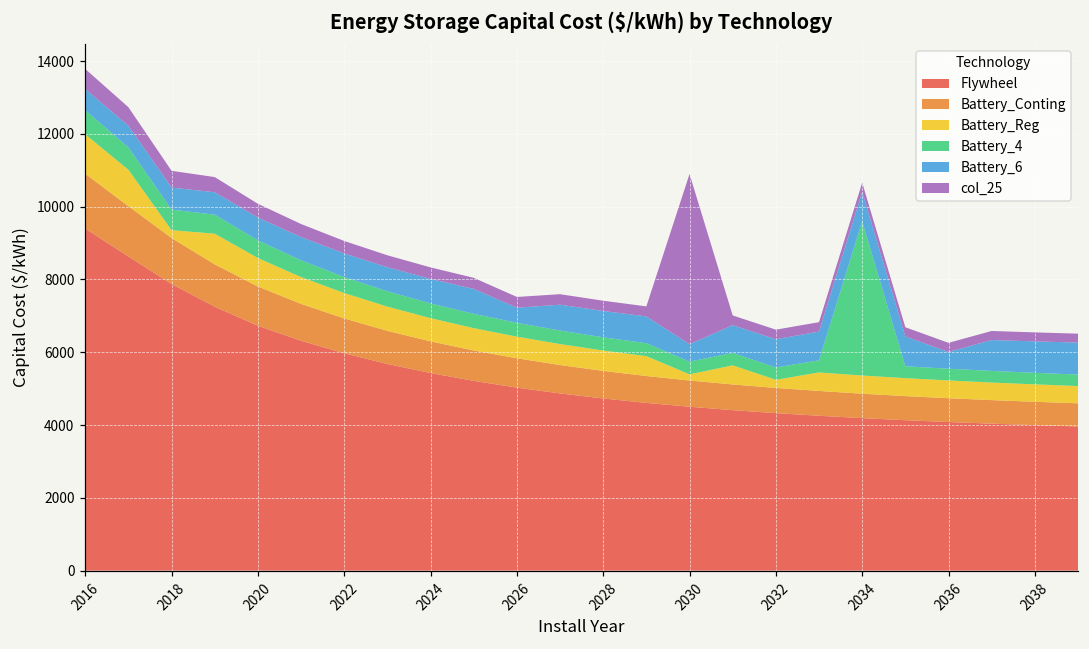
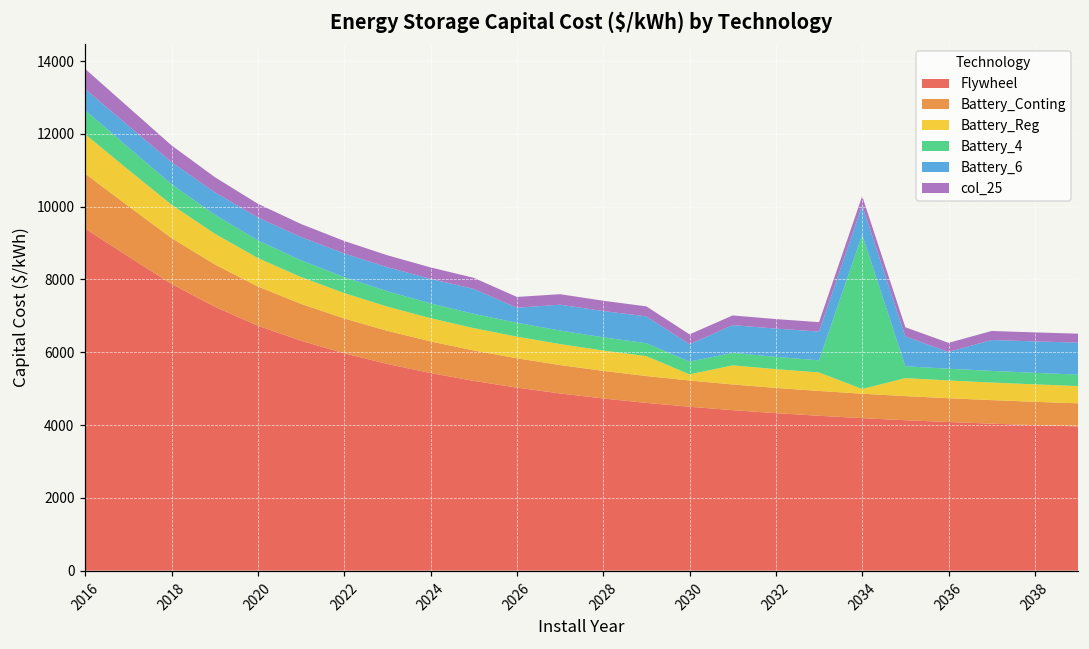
Battery_Reg, 2018: 200 -> 900
col_25, 2030: 4700 -> 300
Battery_Reg, 2032: 200 -> 500
Battery_Reg, 2034: 500 -> 100
